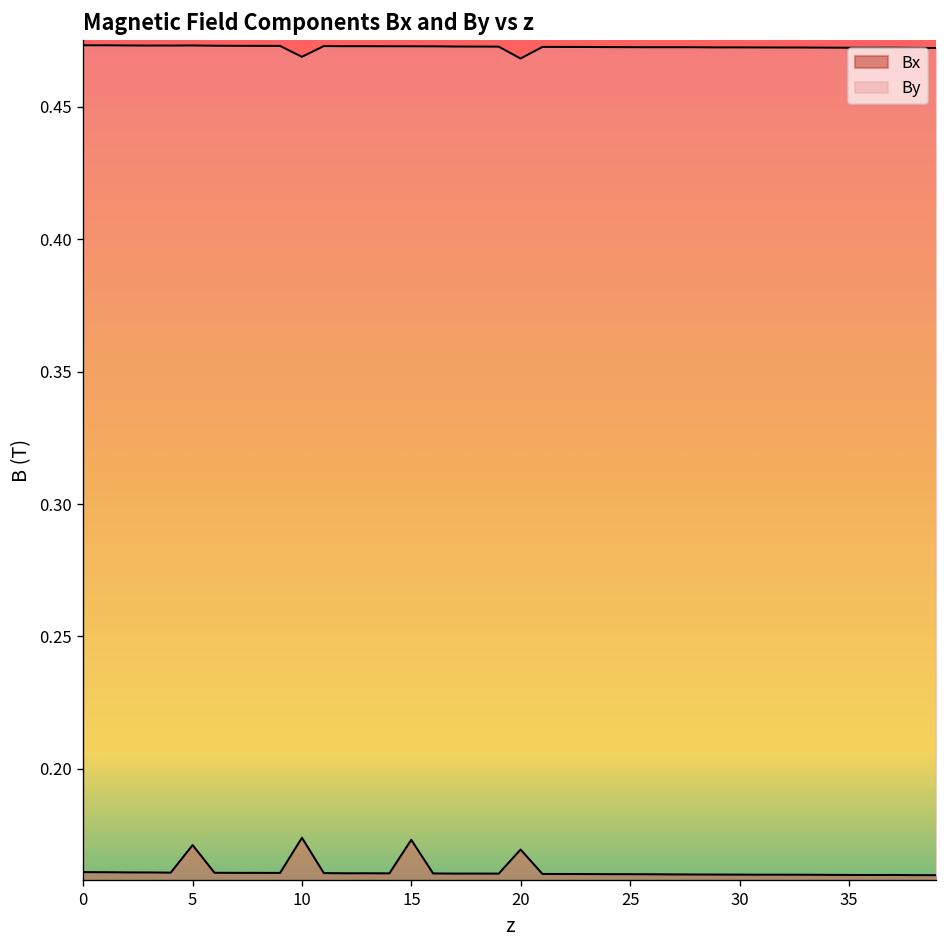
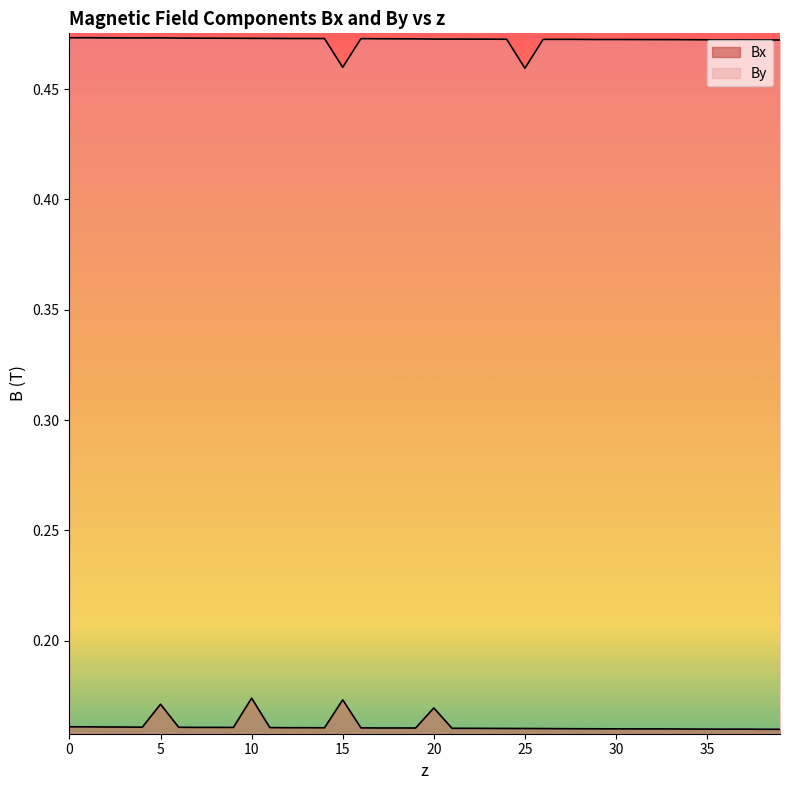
By, 10: 0.469 -> 0.473
By, 15: 0.473 -> 0.460
By, 20: 0.468 -> 0.473
By, 25: 0.473 -> 0.459
